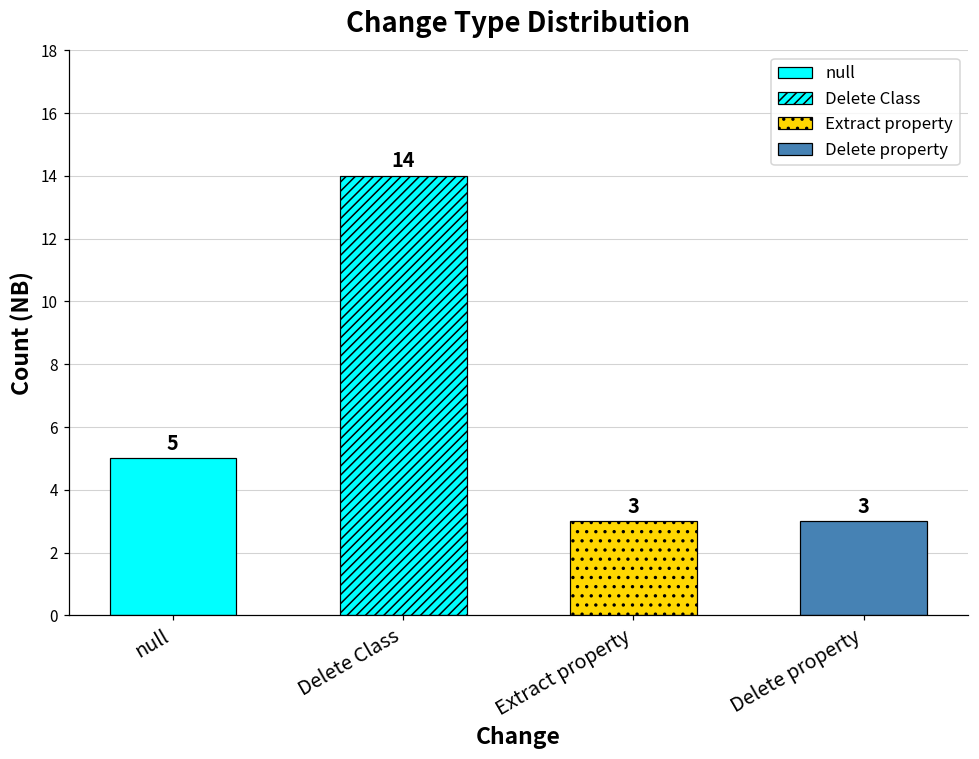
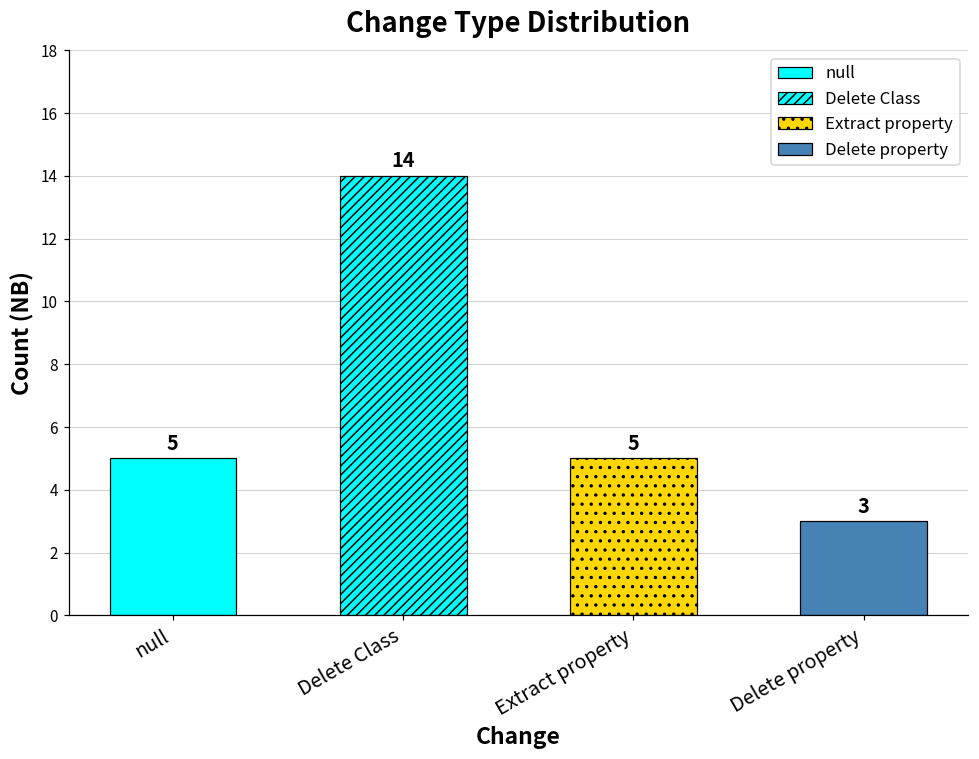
Extract property: 3 -> 5
